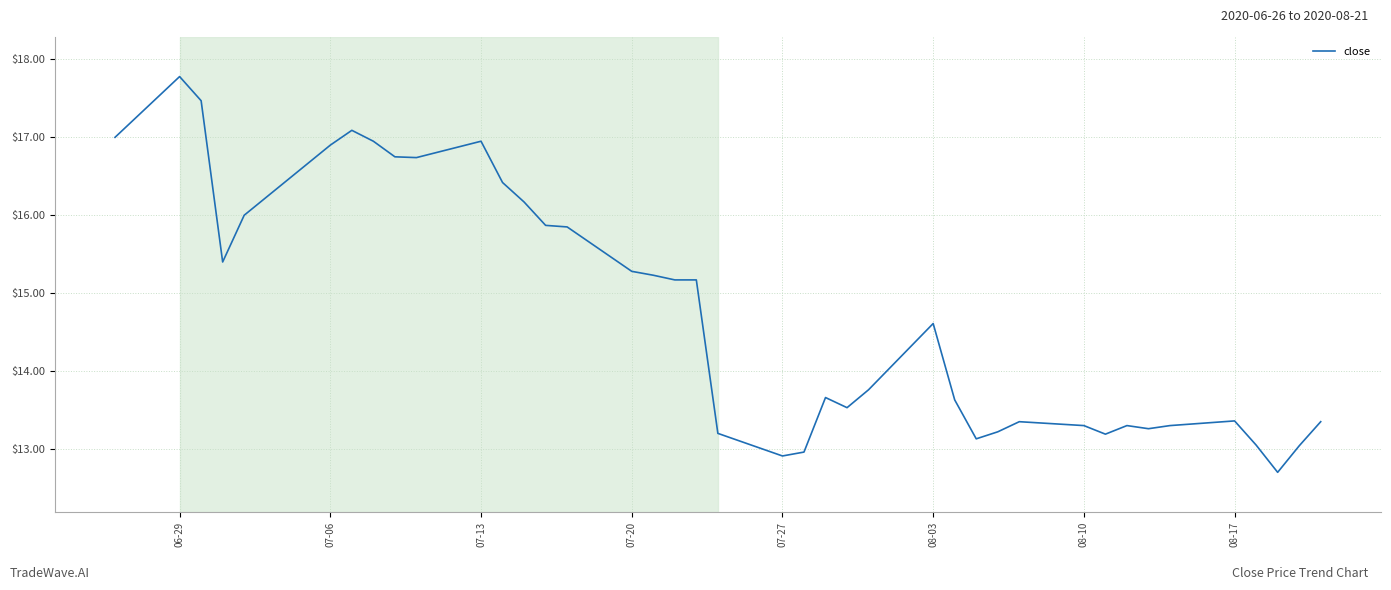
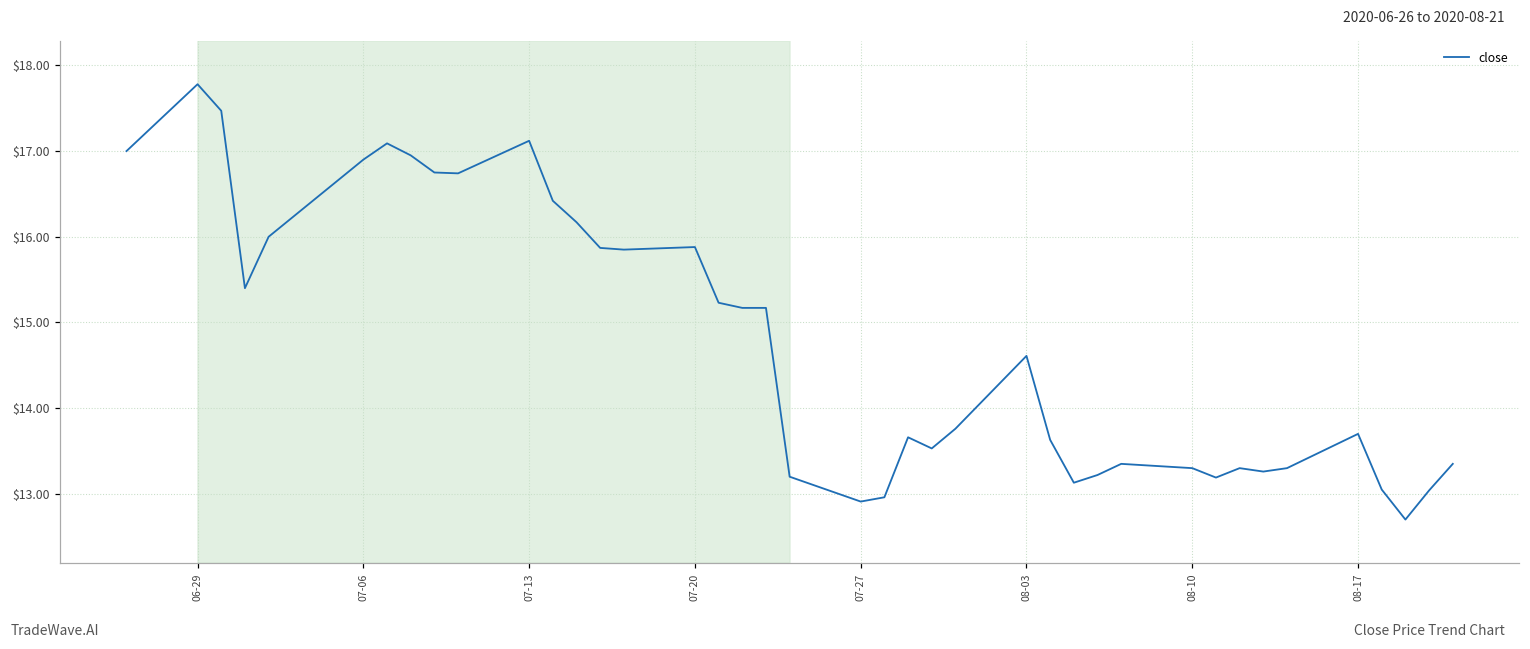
07-13: $17.0 -> $17.1
07-20: $15.3 -> $15.9
08-17: $13.4 -> $13.7
